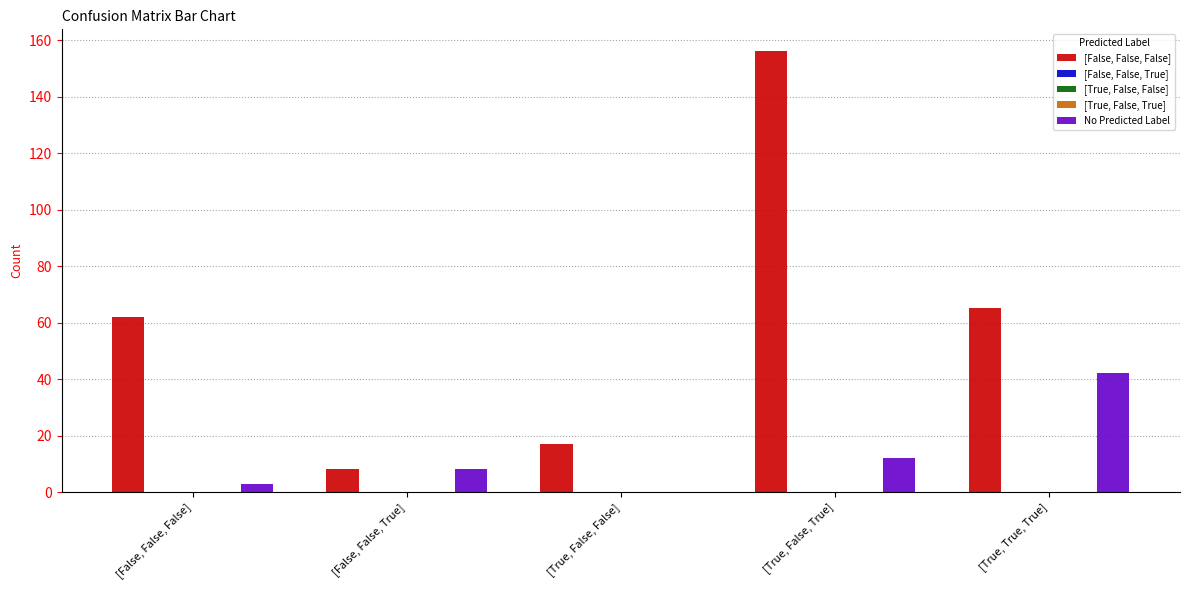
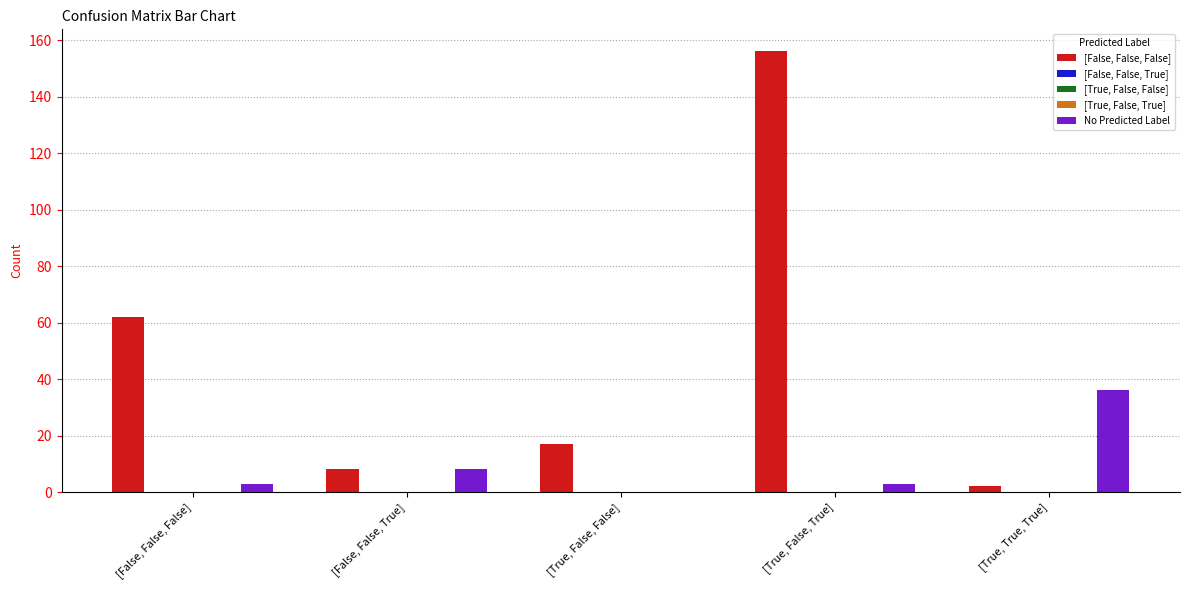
No Predicted Label, [True, False, True]: 12 -> 3
[False, False, False], [True, True, True]: 65 -> 2
No Predicted Label, [True, True, True]: 42 -> 36
